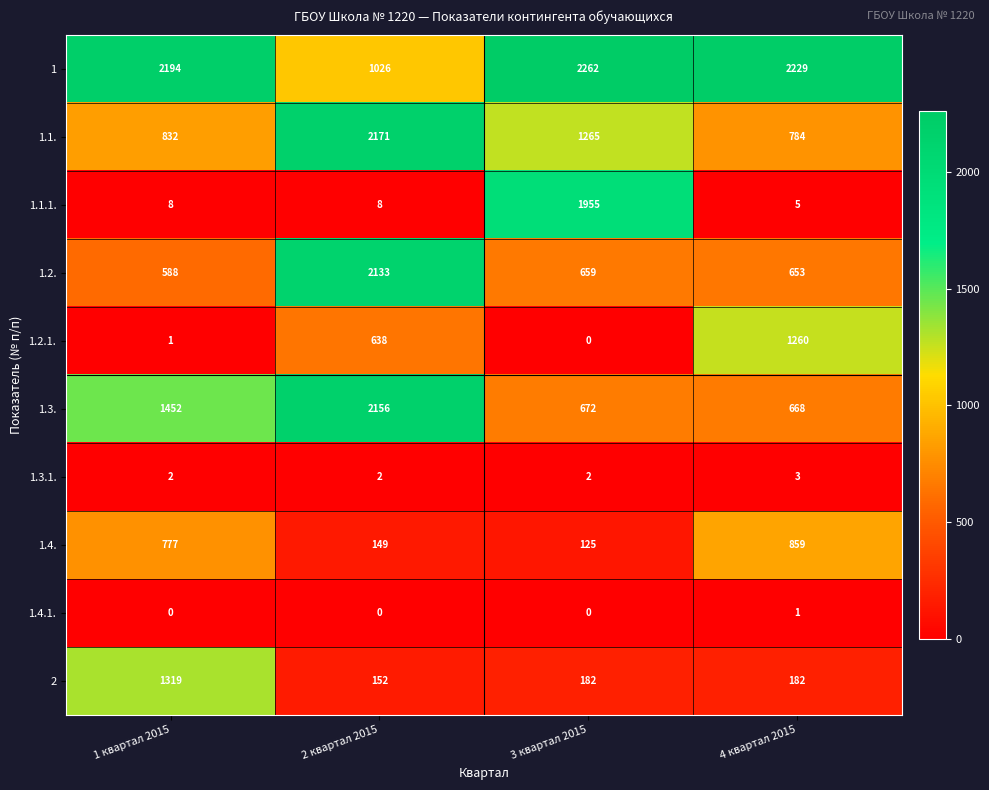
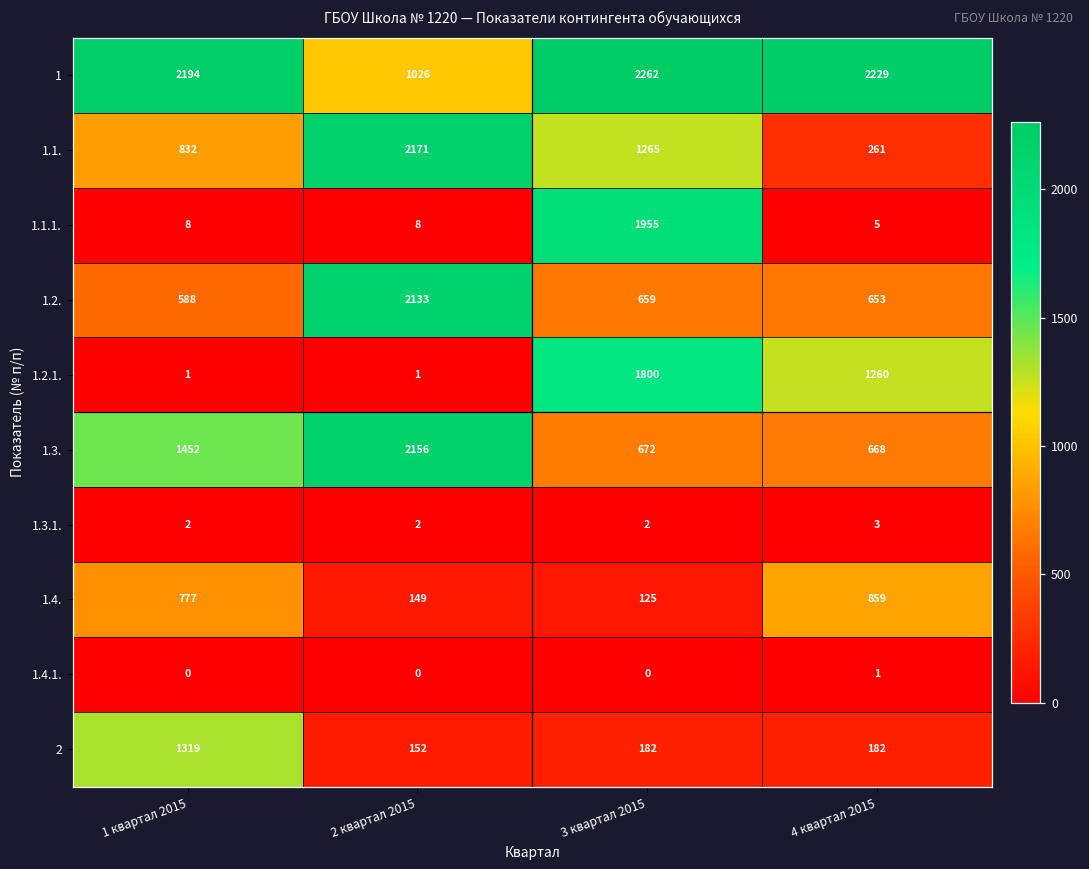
1.1., 4 квартал 2015: 784 -> 261
1.2.1., 2 квартал 2015: 638 -> 1
1.2.1., 3 квартал 2015: 0 -> 1800
